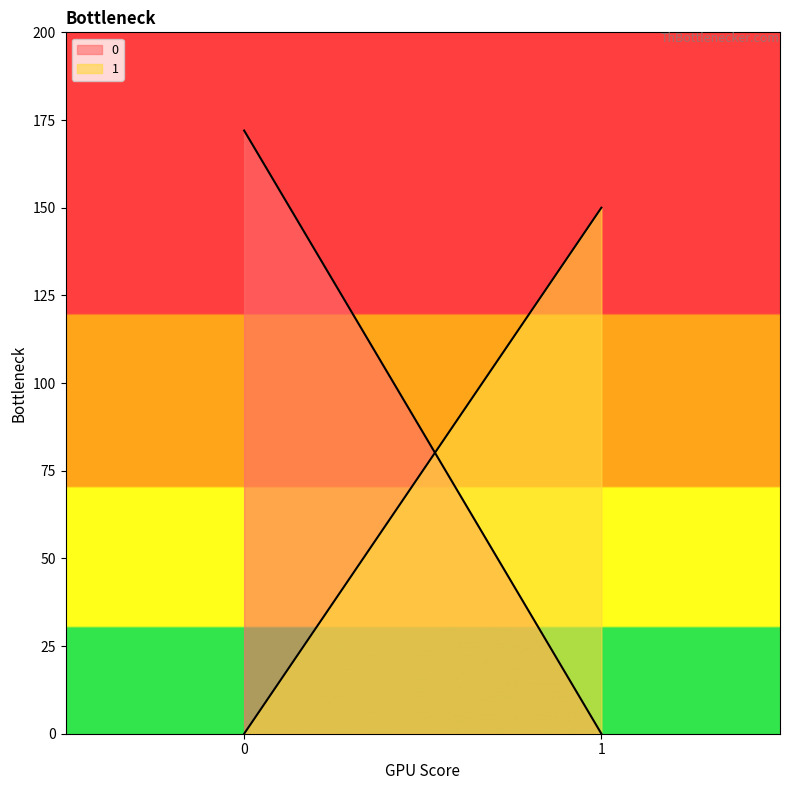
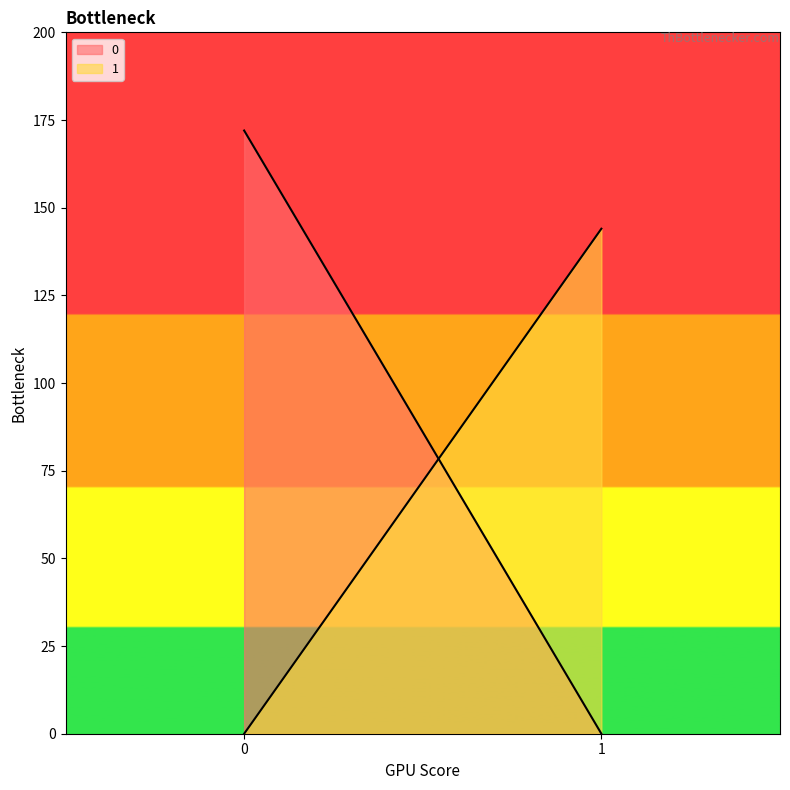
1, 1: 150 -> 144
